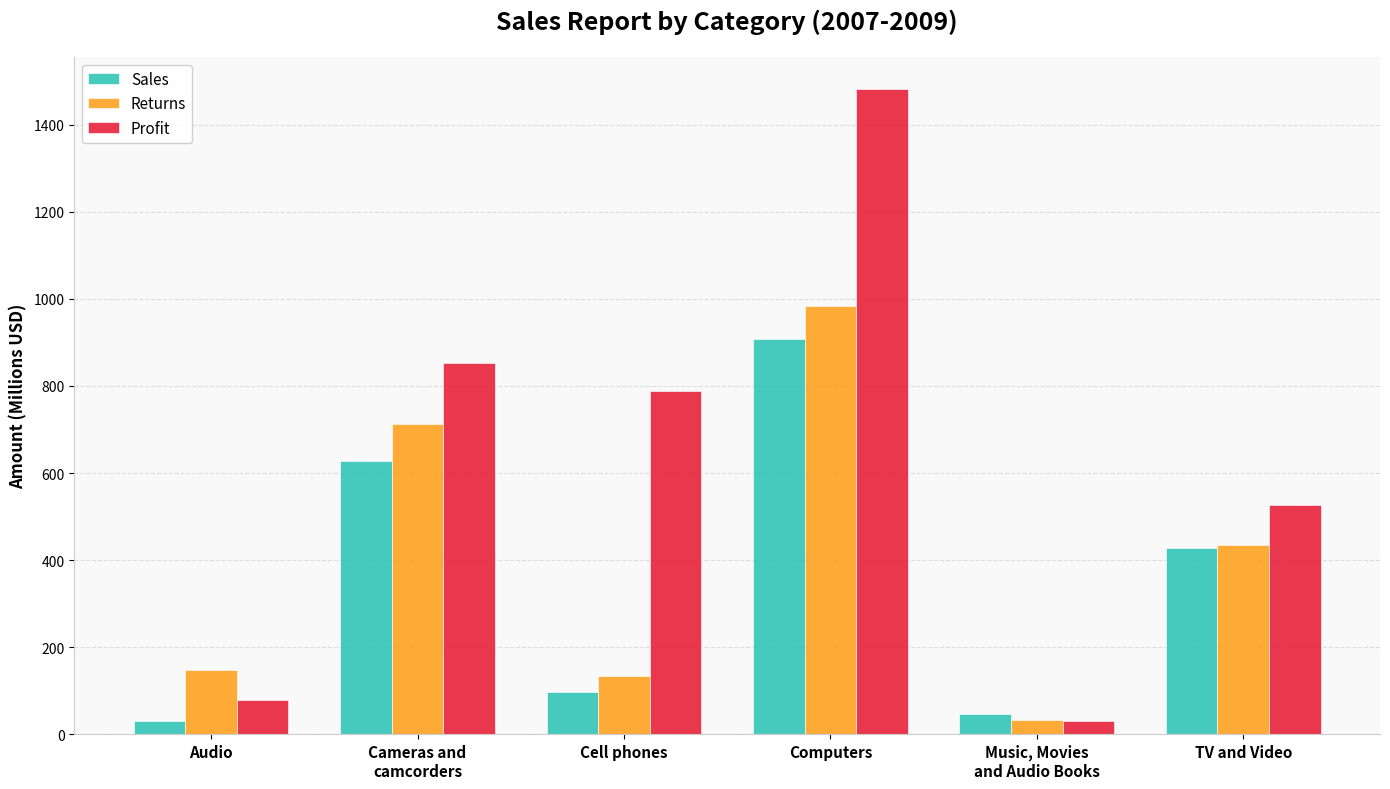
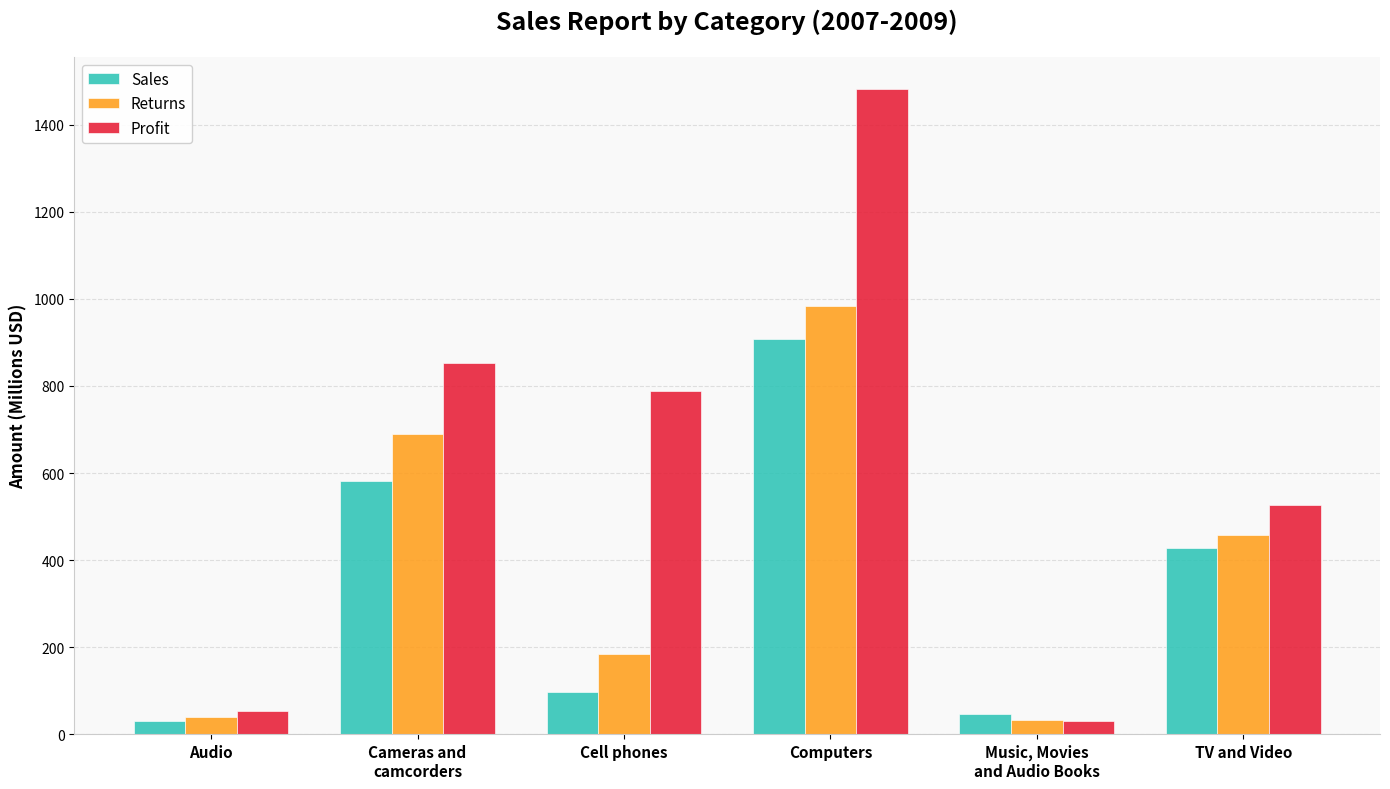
Returns, Audio: 150 -> 40
Profit, Audio: 80 -> 50
Sales, Cameras and camcorders: 630 -> 580
Returns, Cameras and camcorders: 710 -> 690
Returns, Cell phones: 130 -> 180
Returns, TV and Video: 440 -> 460
